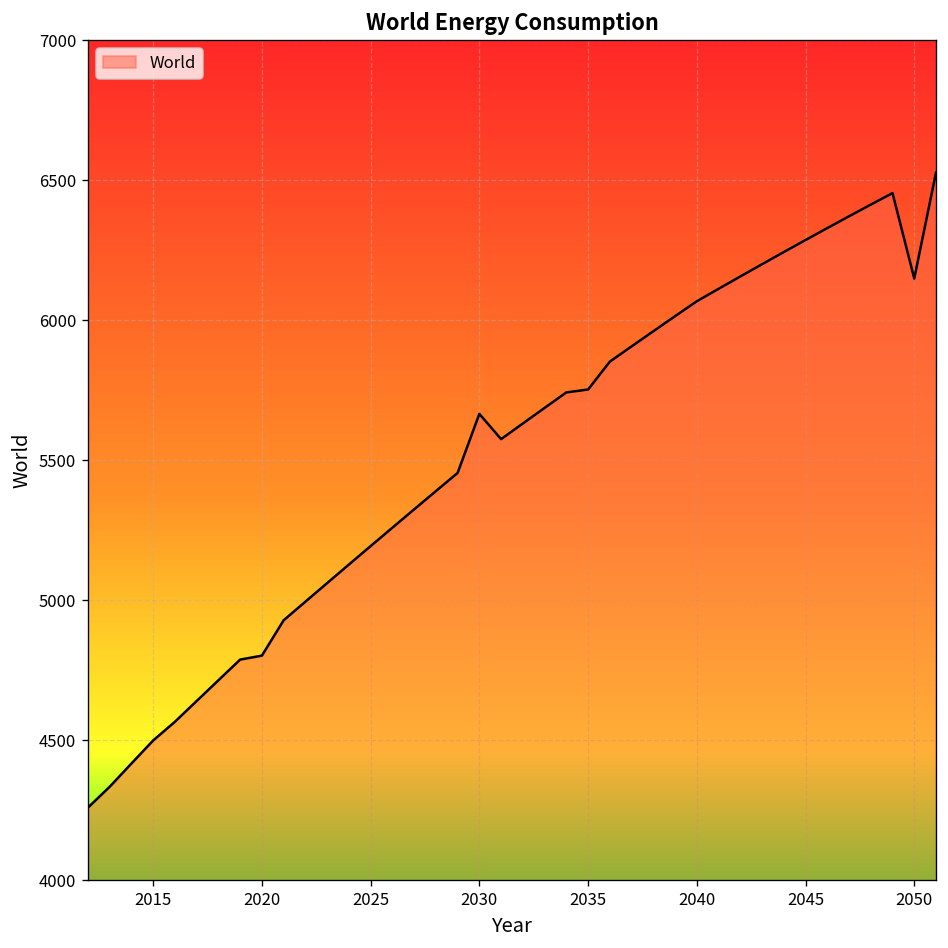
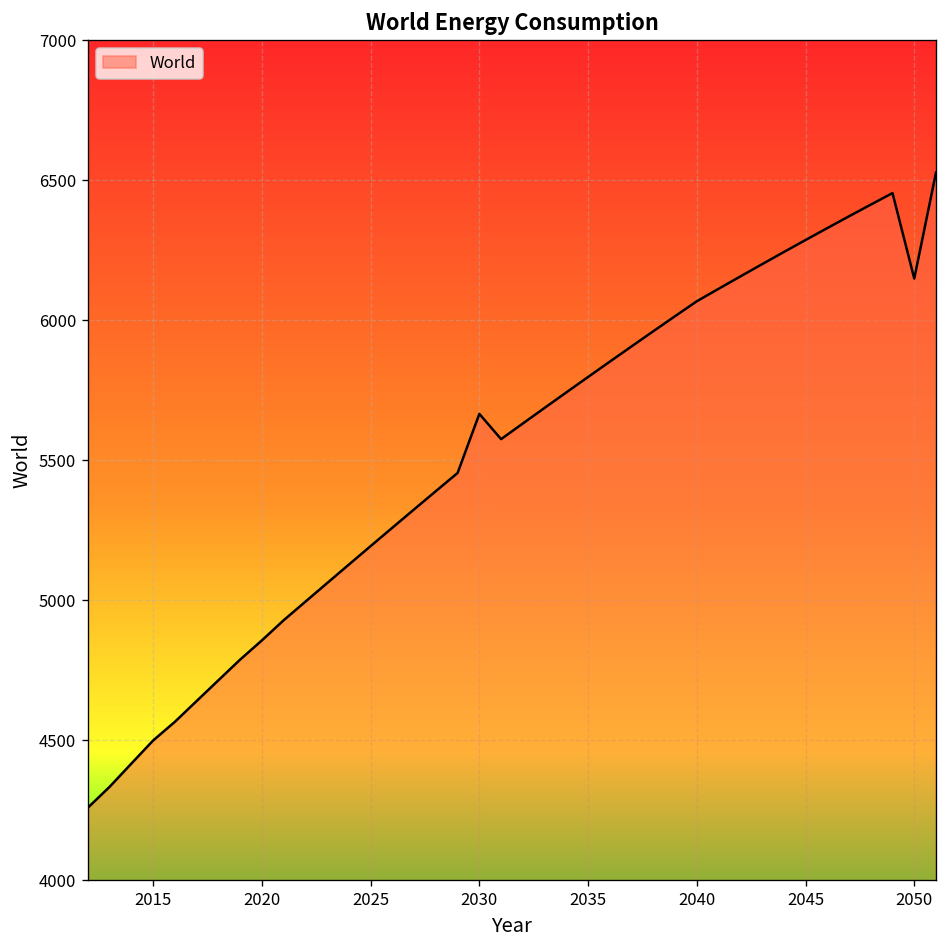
2020: 4800 -> 4860
2035: 5750 -> 5800
